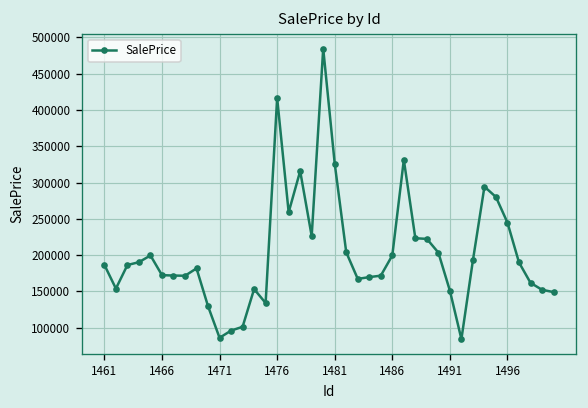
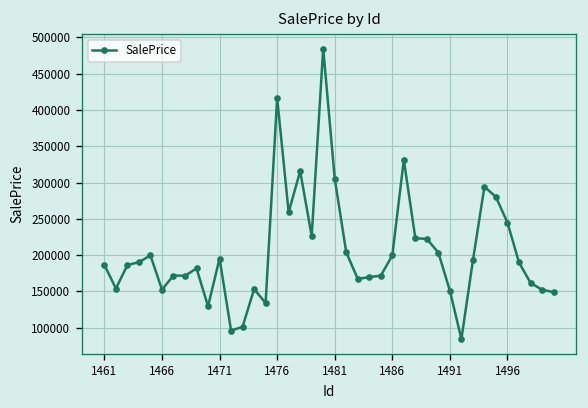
1466: 170000 -> 150000
1471: 90000 -> 200000
1481: 330000 -> 310000
